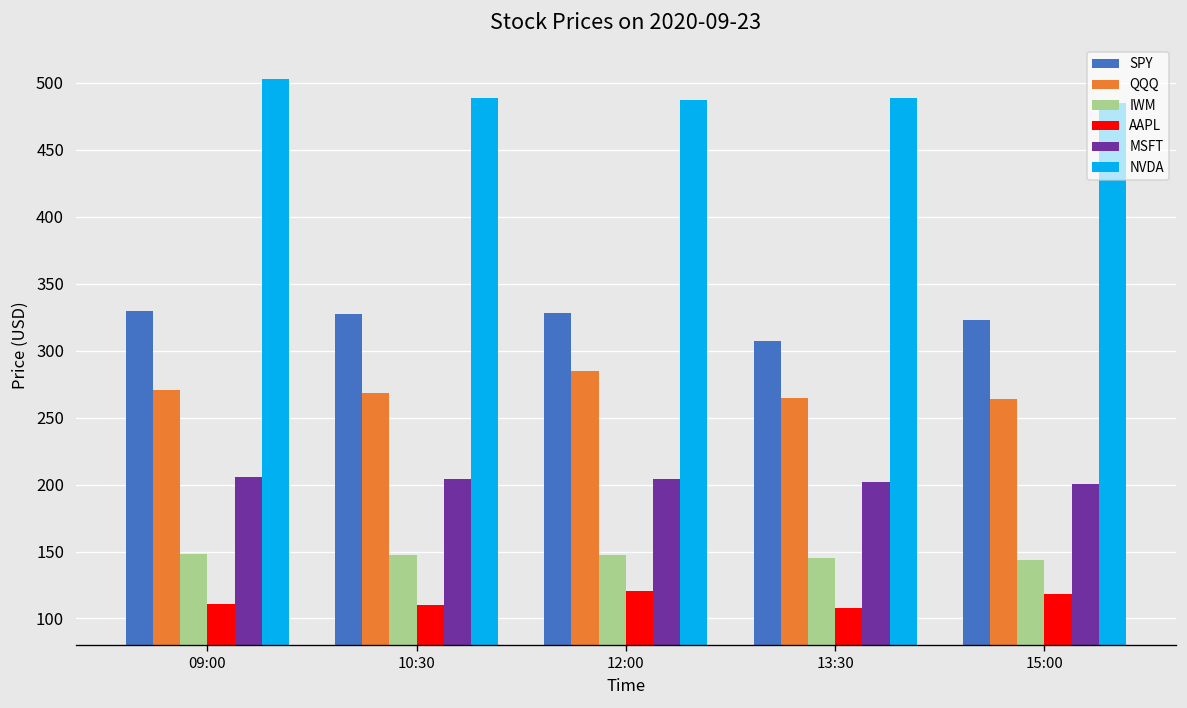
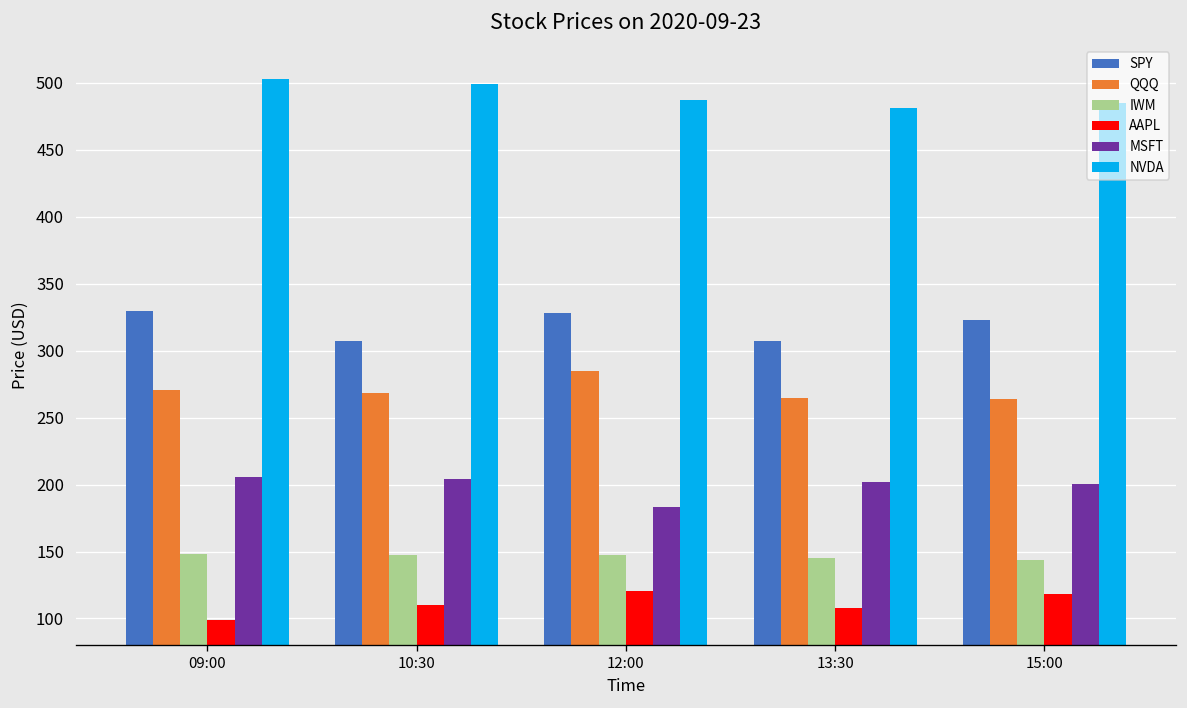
AAPL, 09:00: 111 -> 99
SPY, 10:30: 328 -> 307
NVDA, 10:30: 489 -> 499
MSFT, 12:00: 204 -> 183
NVDA, 13:30: 489 -> 481
